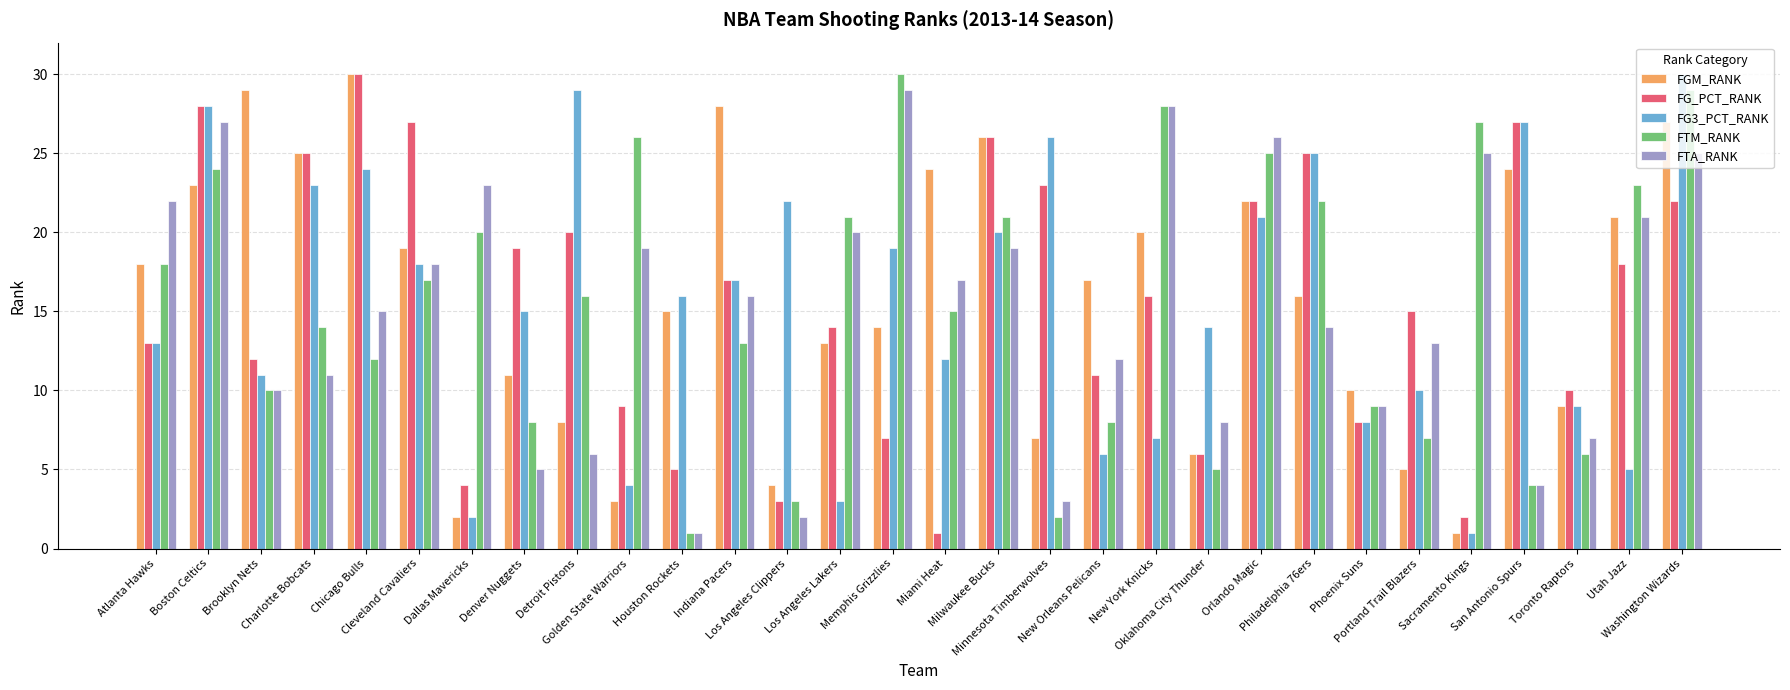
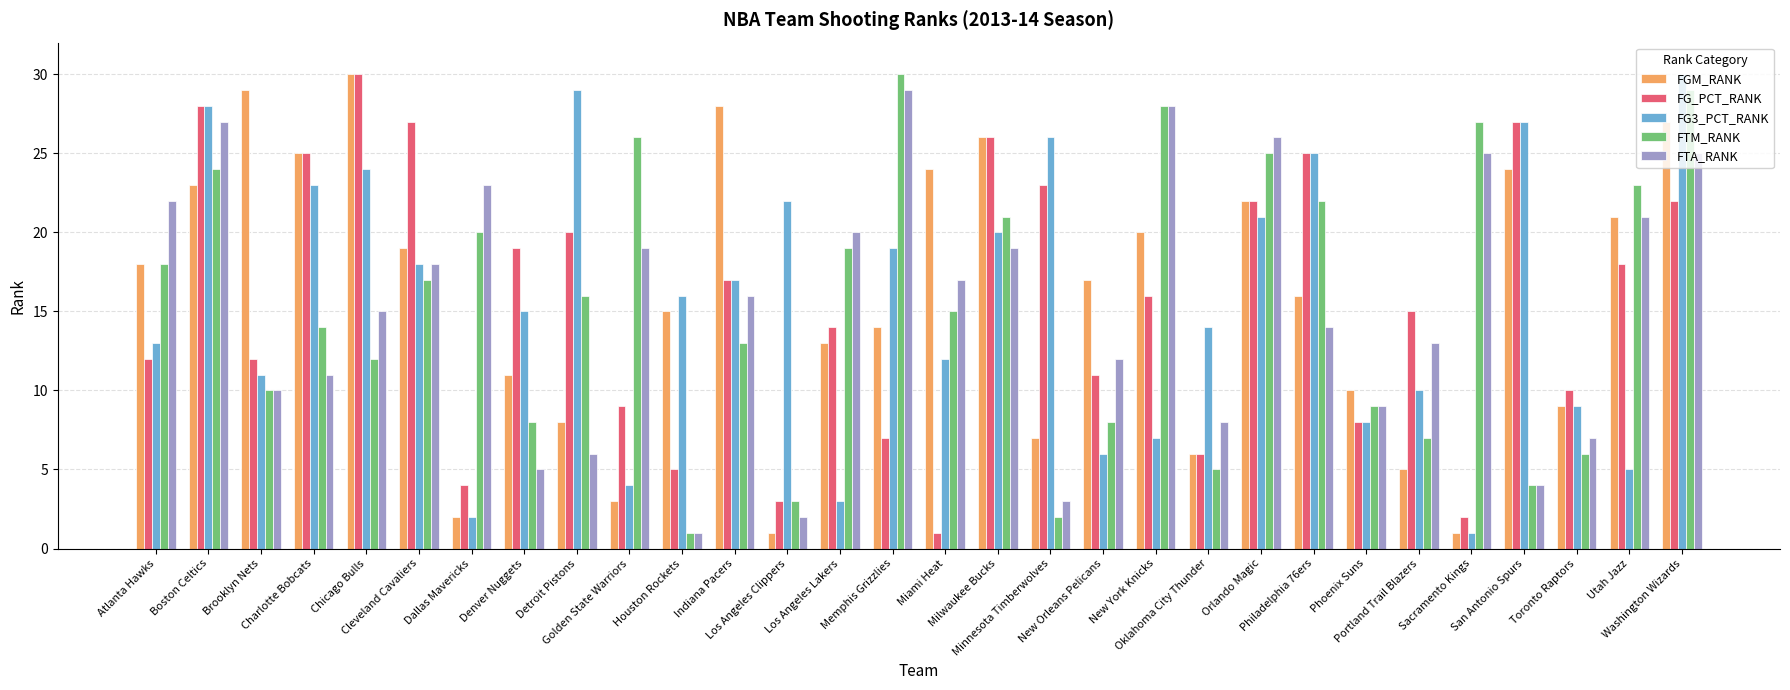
FG_PCT_RANK, Atlanta Hawks: 13 -> 12
FGM_RANK, Los Angeles Clippers: 4 -> 1
FTM_RANK, Los Angeles Lakers: 21 -> 19
